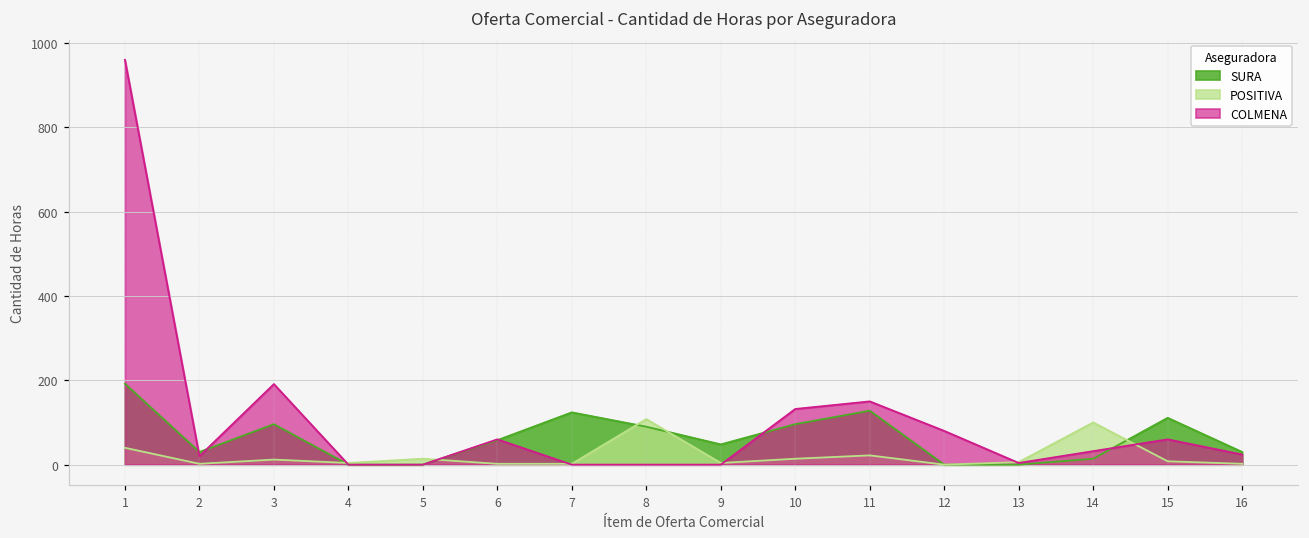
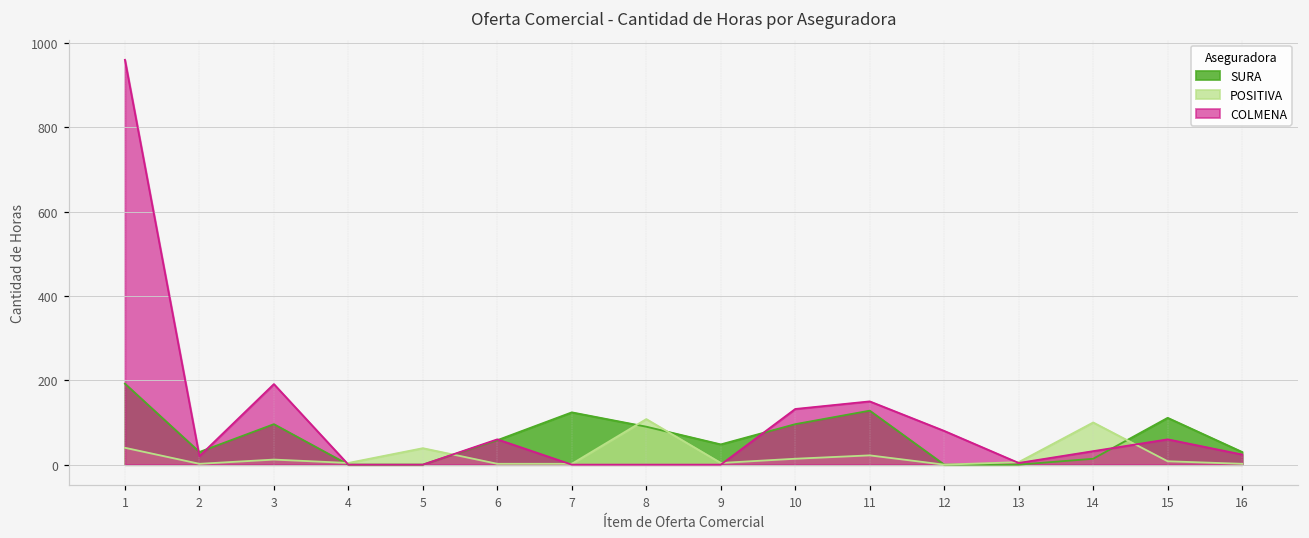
POSITIVA, 5: 10 -> 40
